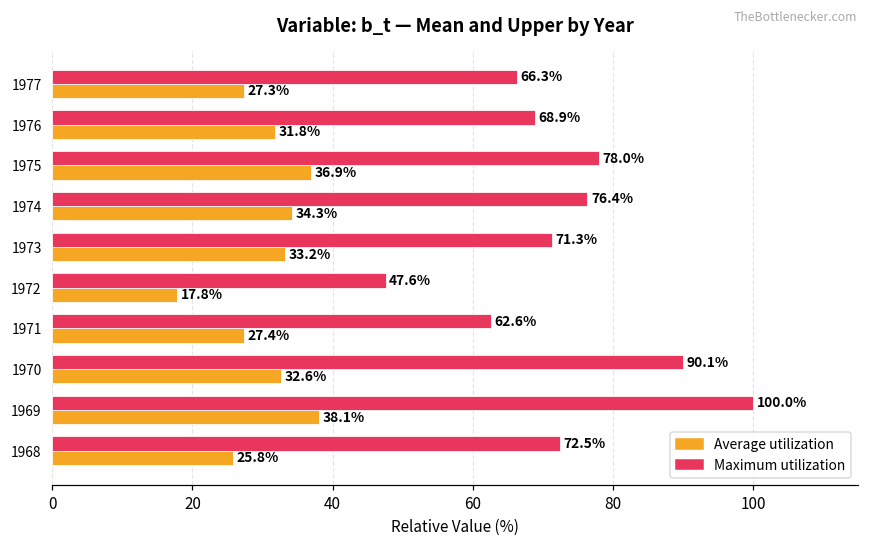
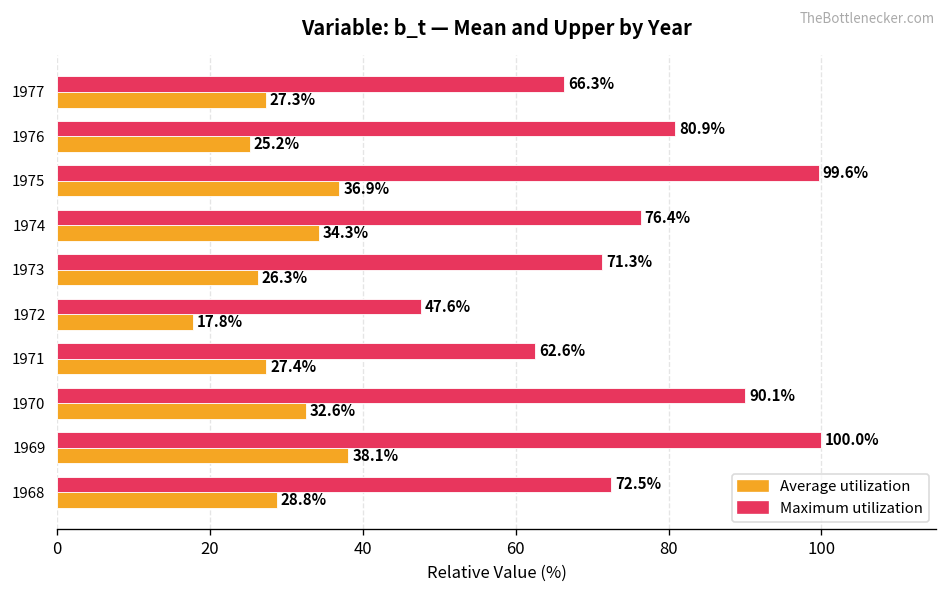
Maximum utilization, 1976: 68.9% -> 80.9%
Average utilization, 1976: 31.8% -> 25.2%
Maximum utilization, 1975: 78.0% -> 99.6%
Average utilization, 1973: 33.2% -> 26.3%
Average utilization, 1968: 25.8% -> 28.8%
